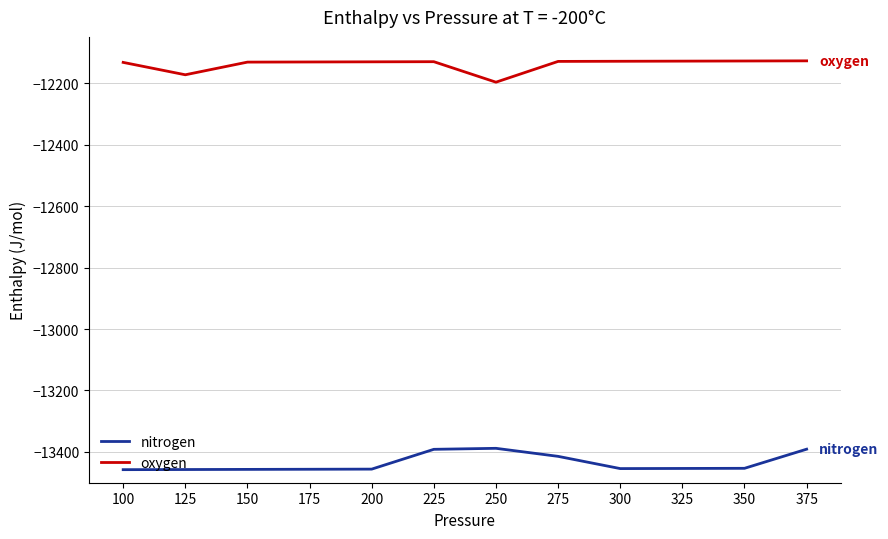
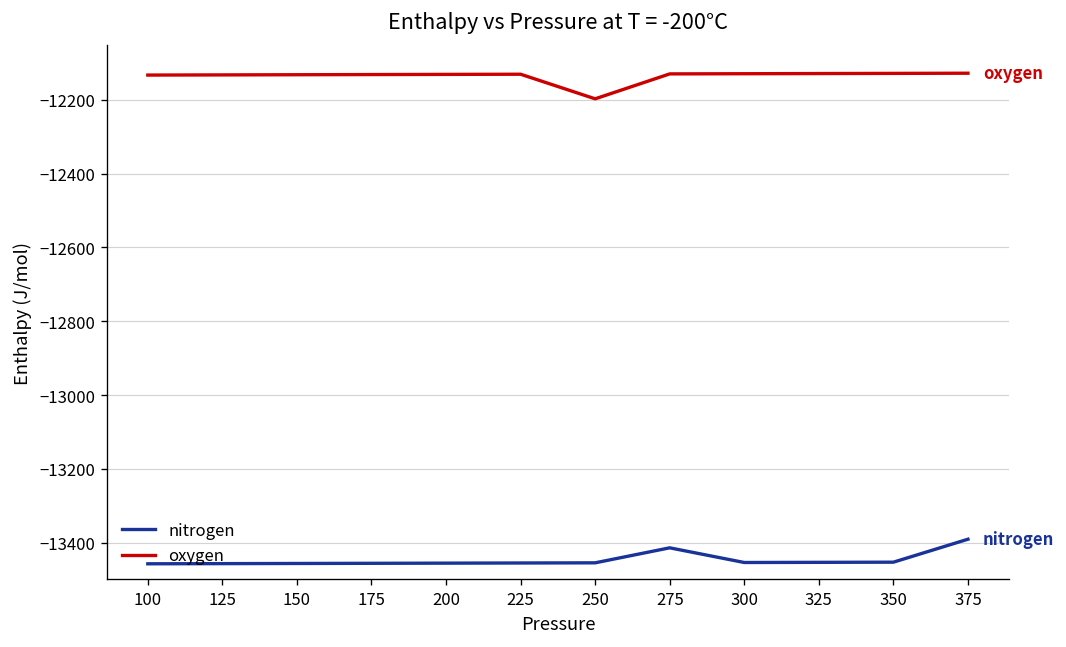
oxygen, 125: -12170 -> -12130
nitrogen, 225: -13390 -> -13460
nitrogen, 250: -13390 -> -13450
